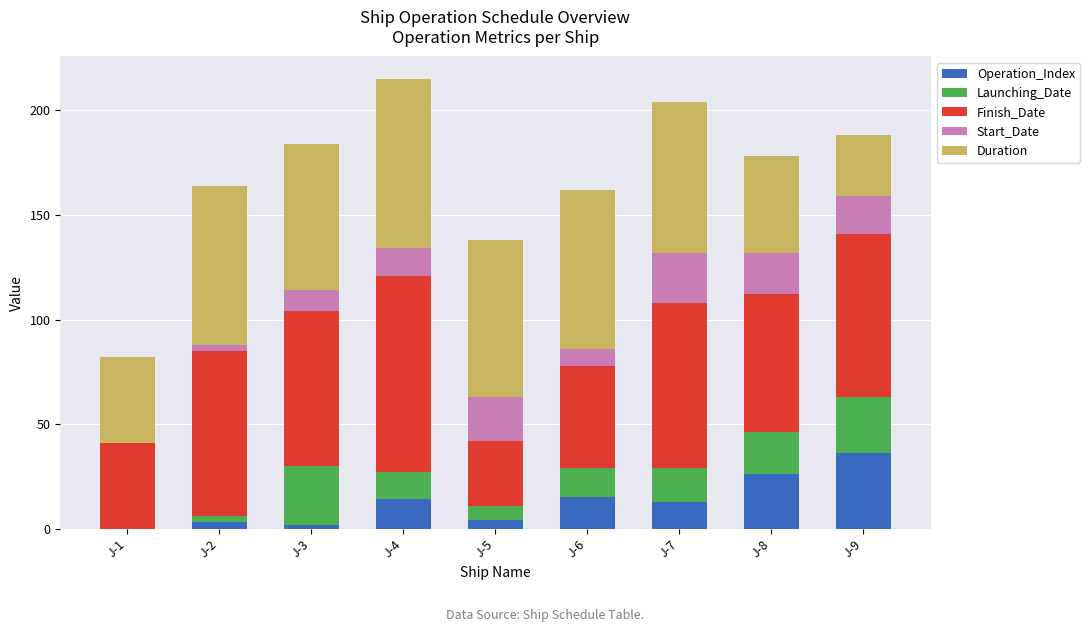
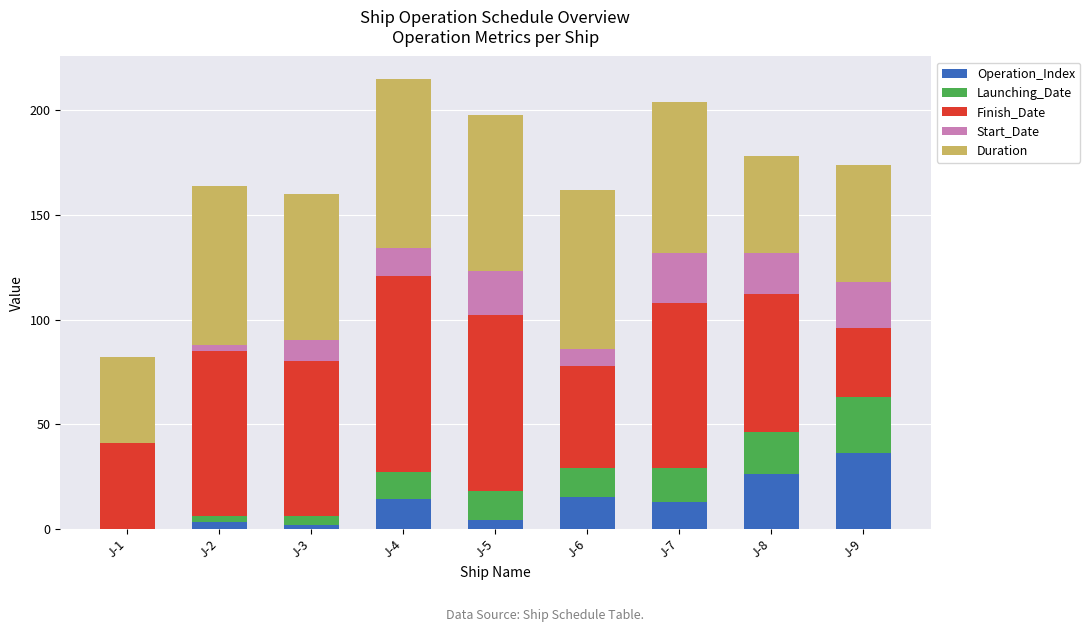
Launching_Date, J-3: 28 -> 4
Launching_Date, J-5: 7 -> 14
Finish_Date, J-5: 31 -> 84
Finish_Date, J-9: 78 -> 33
Start_Date, J-9: 18 -> 22
Duration, J-9: 29 -> 56
